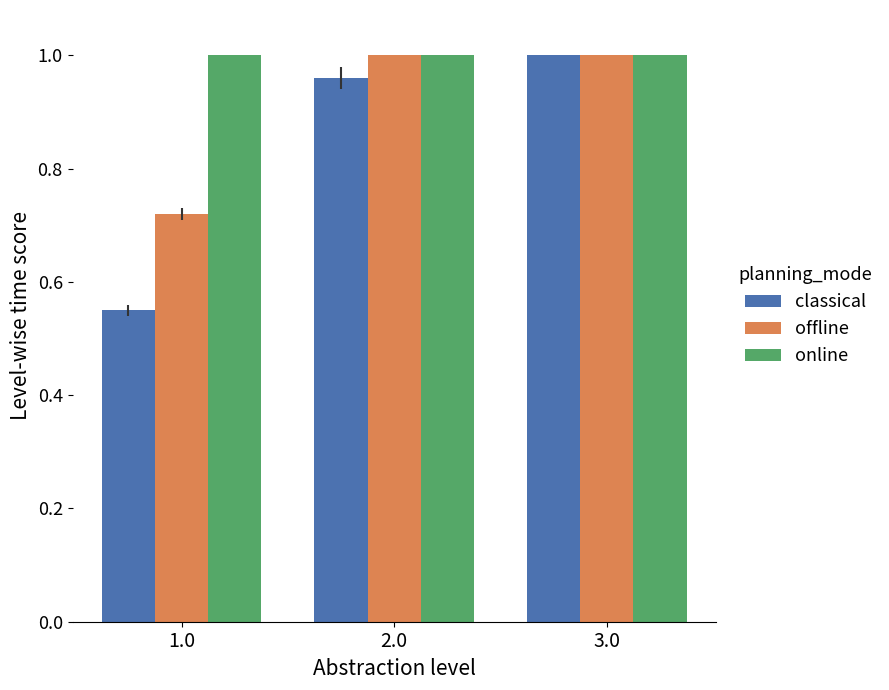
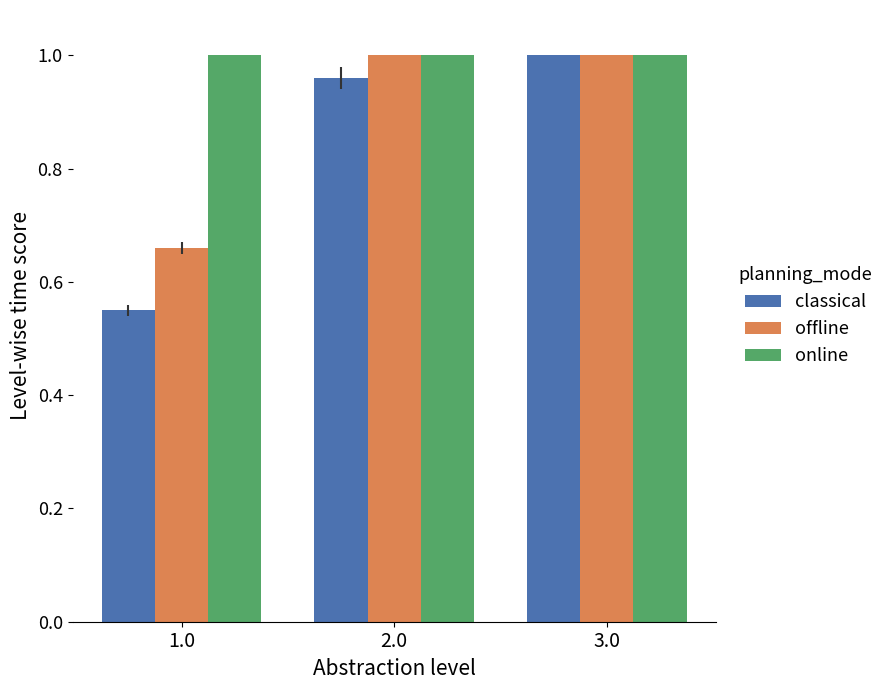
offline, 1.0: 0.72 -> 0.66
